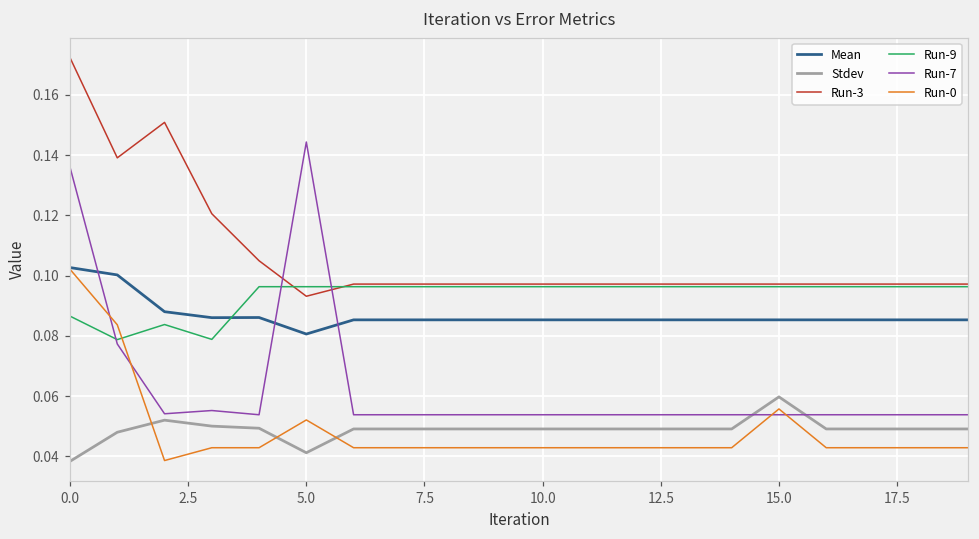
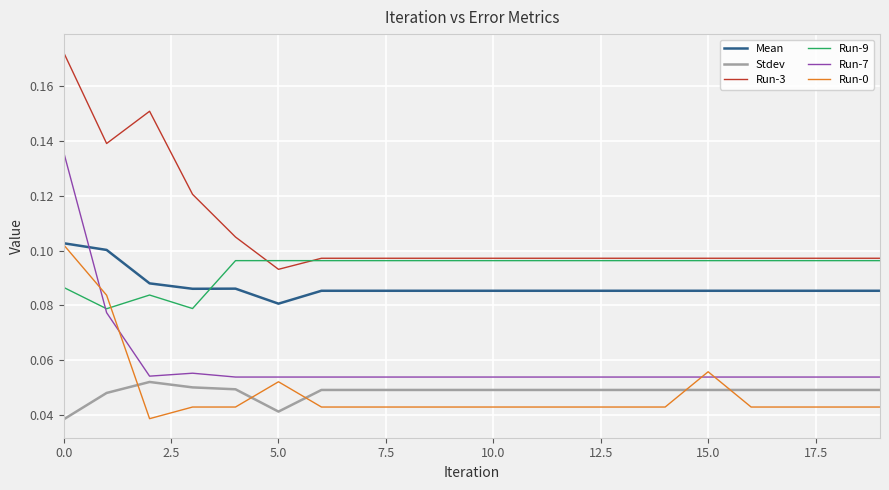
Run-7, 5.0: 0.144 -> 0.054
Stdev, 15.0: 0.060 -> 0.049
